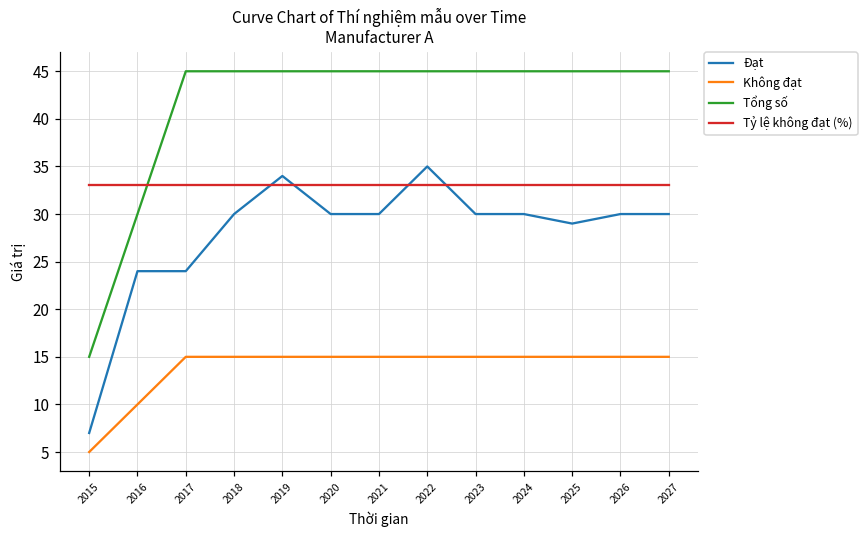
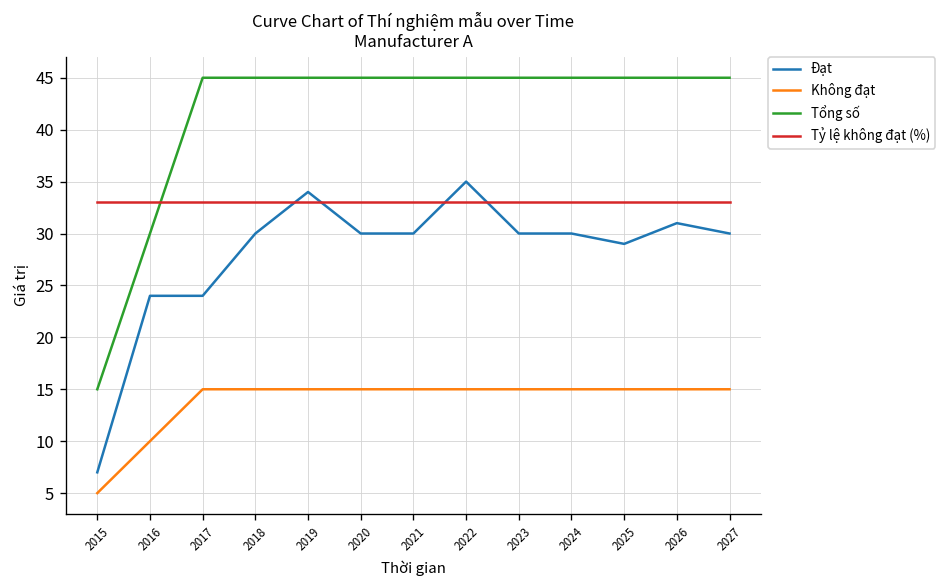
Đạt, 2026: 30 -> 31
